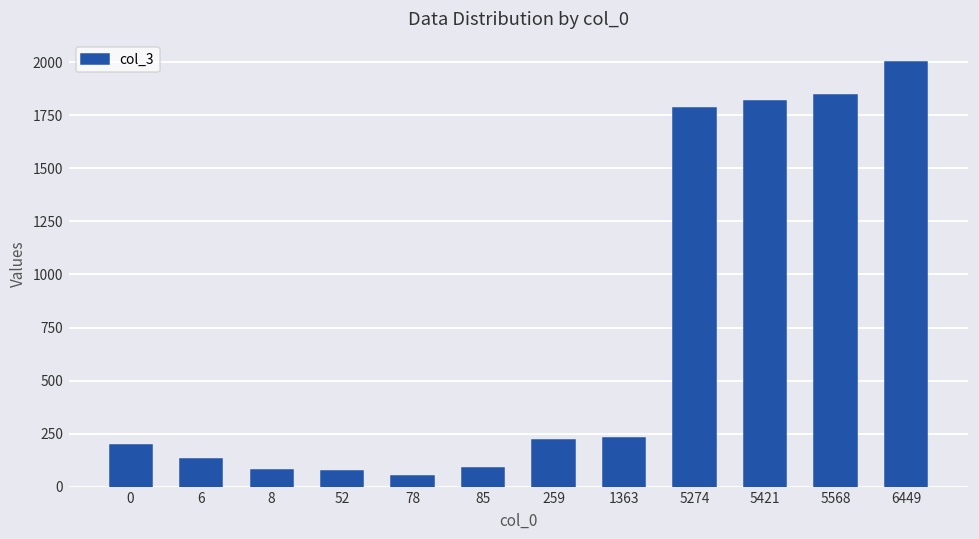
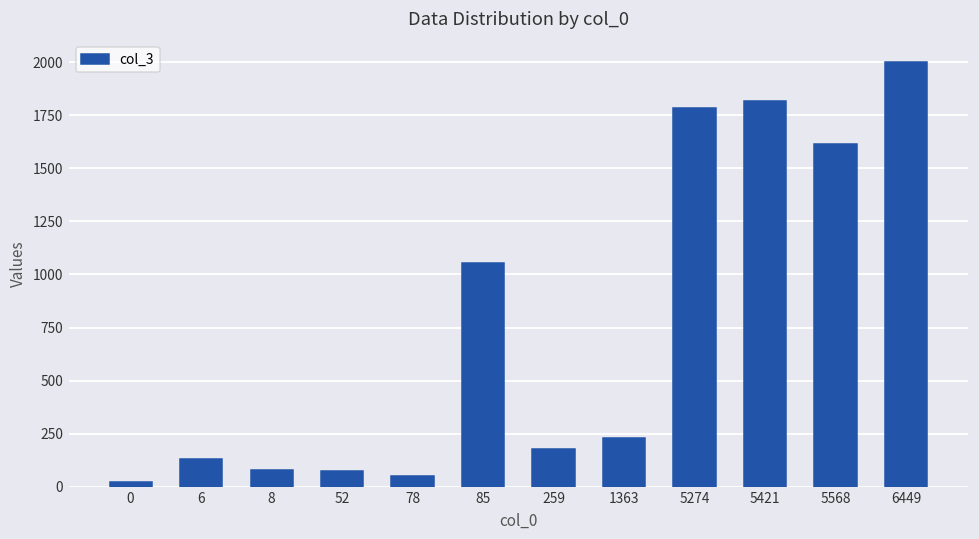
0: 200 -> 20
85: 90 -> 1060
259: 220 -> 180
5568: 1850 -> 1620
